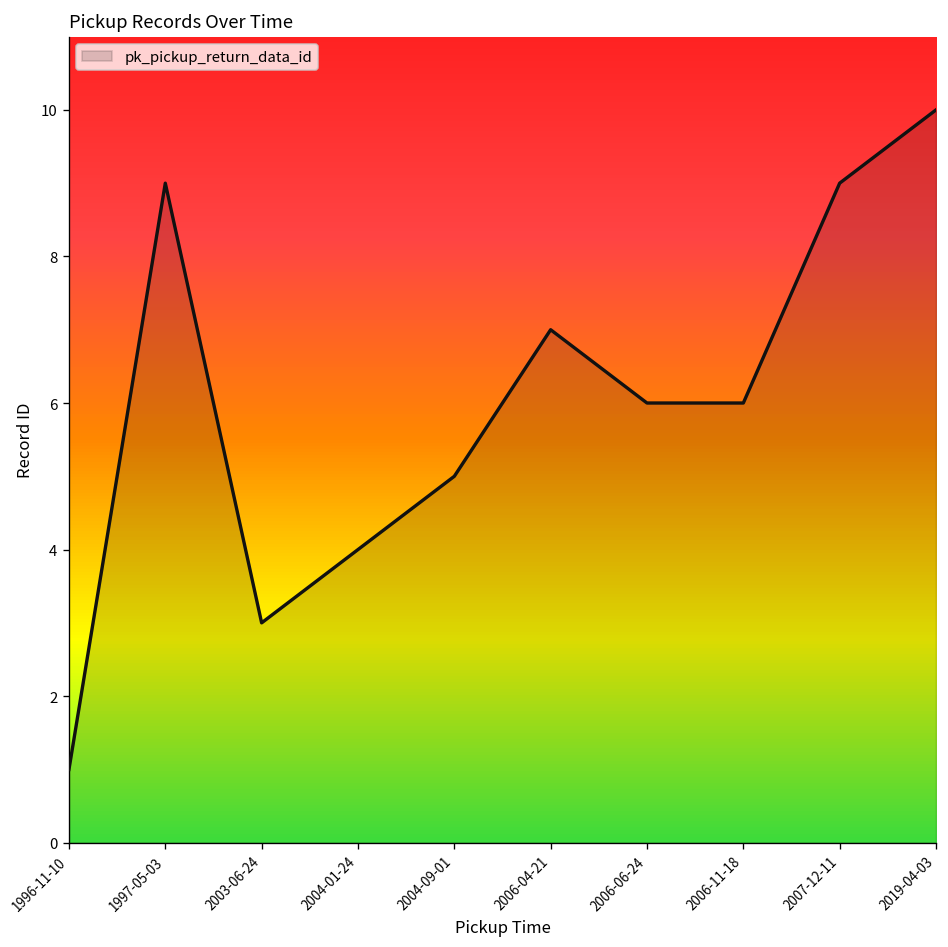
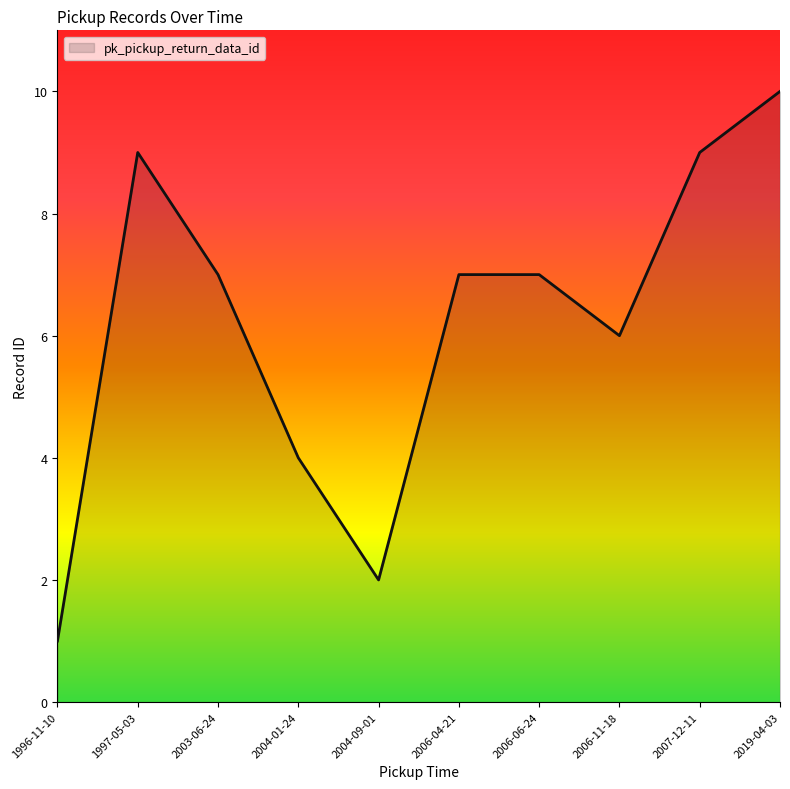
2003-06-24: 3 -> 7
2004-09-01: 5 -> 2
2006-06-24: 6 -> 7
